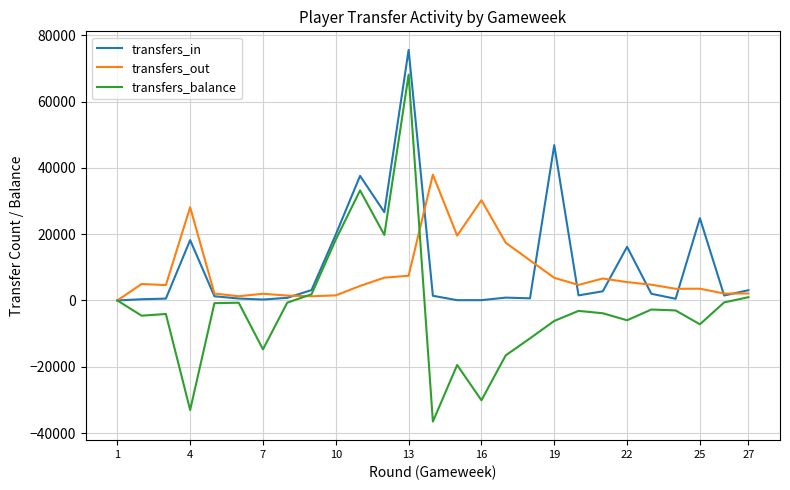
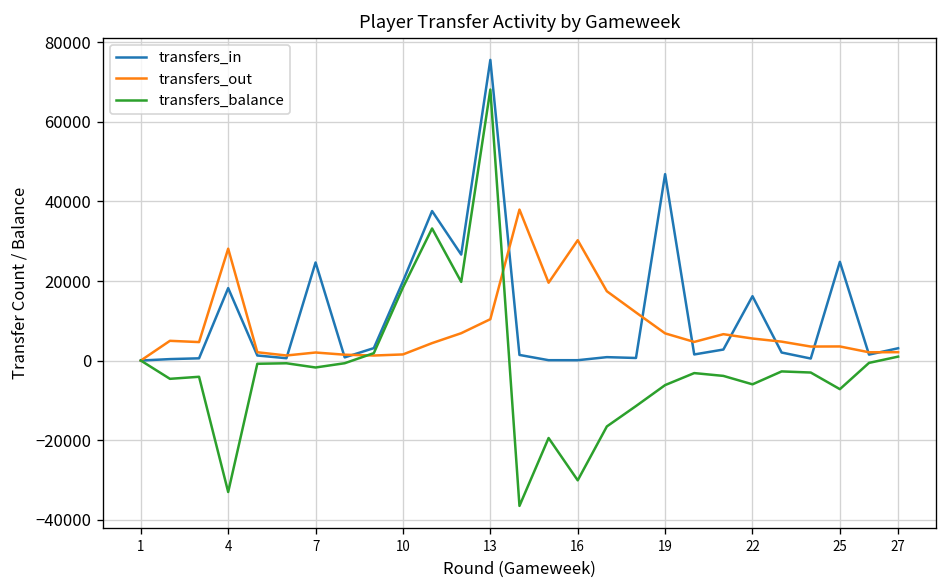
transfers_in, 7: 0 -> 25000
transfers_balance, 7: -15000 -> -2000
transfers_out, 13: 7000 -> 10000
